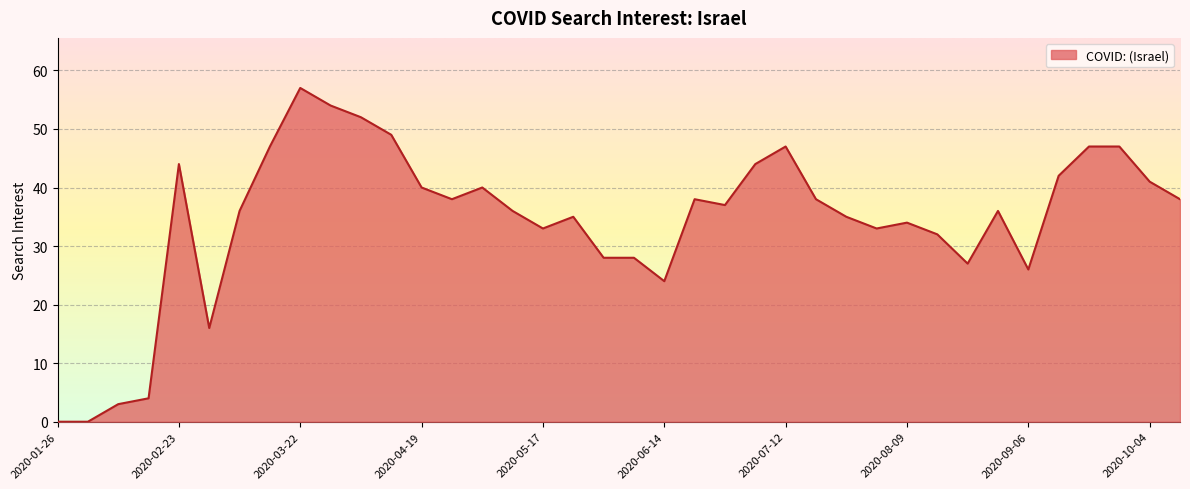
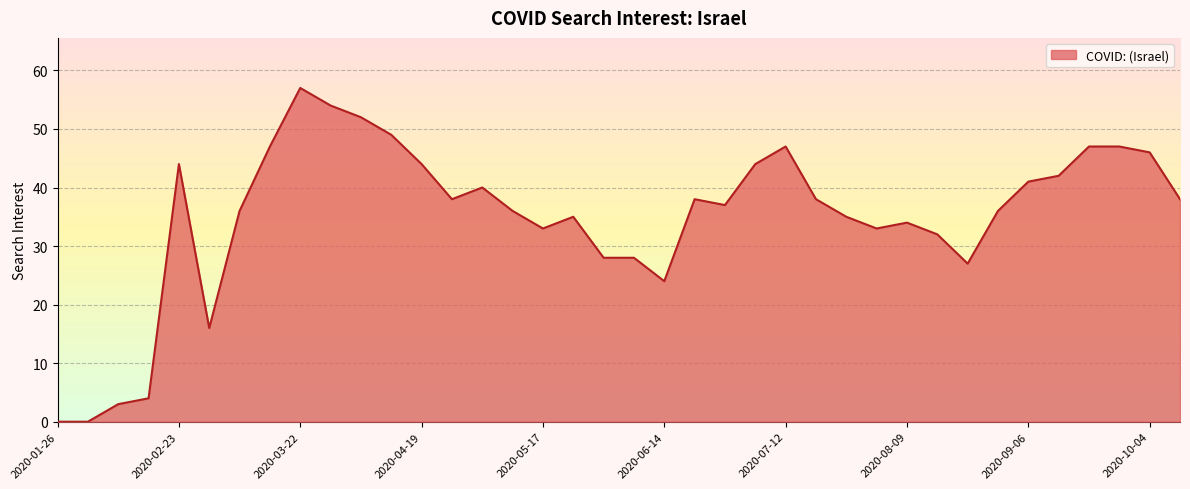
2020-04-19: 40 -> 44
2020-09-06: 26 -> 41
2020-10-04: 41 -> 46
